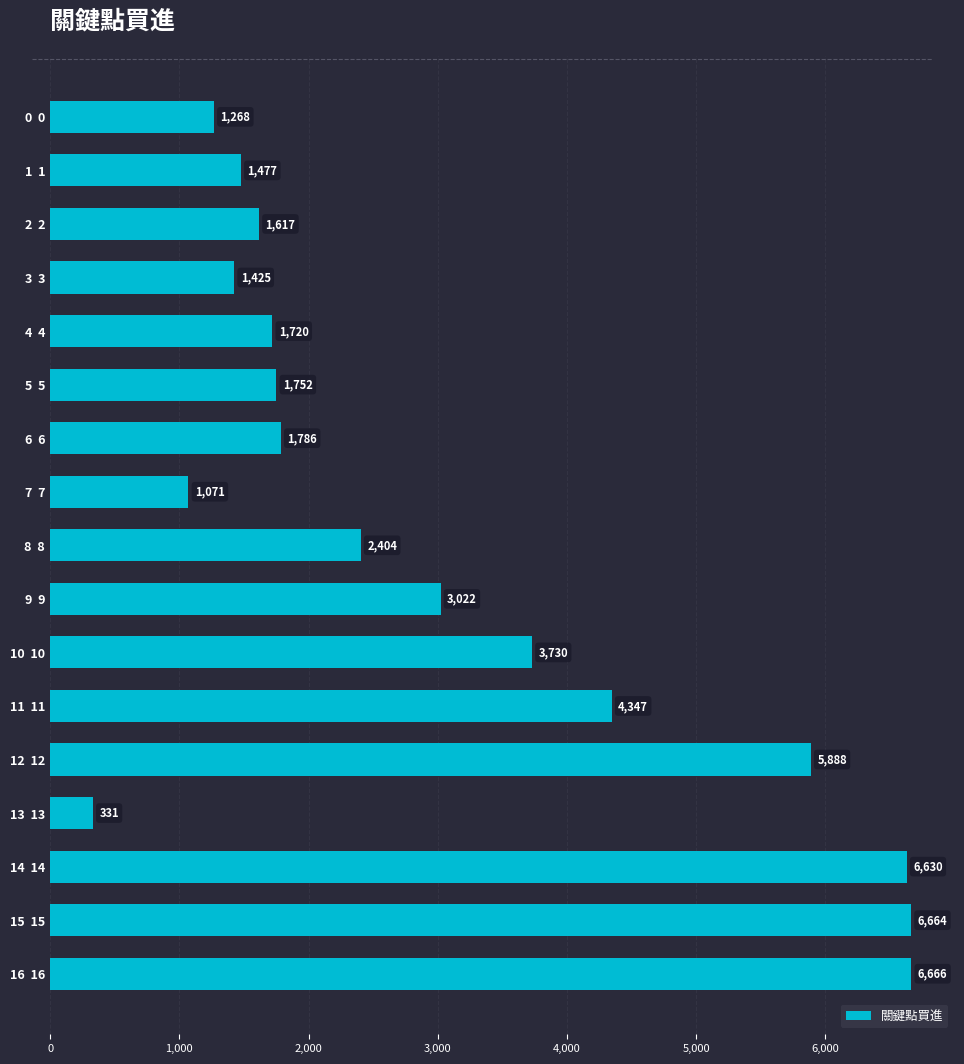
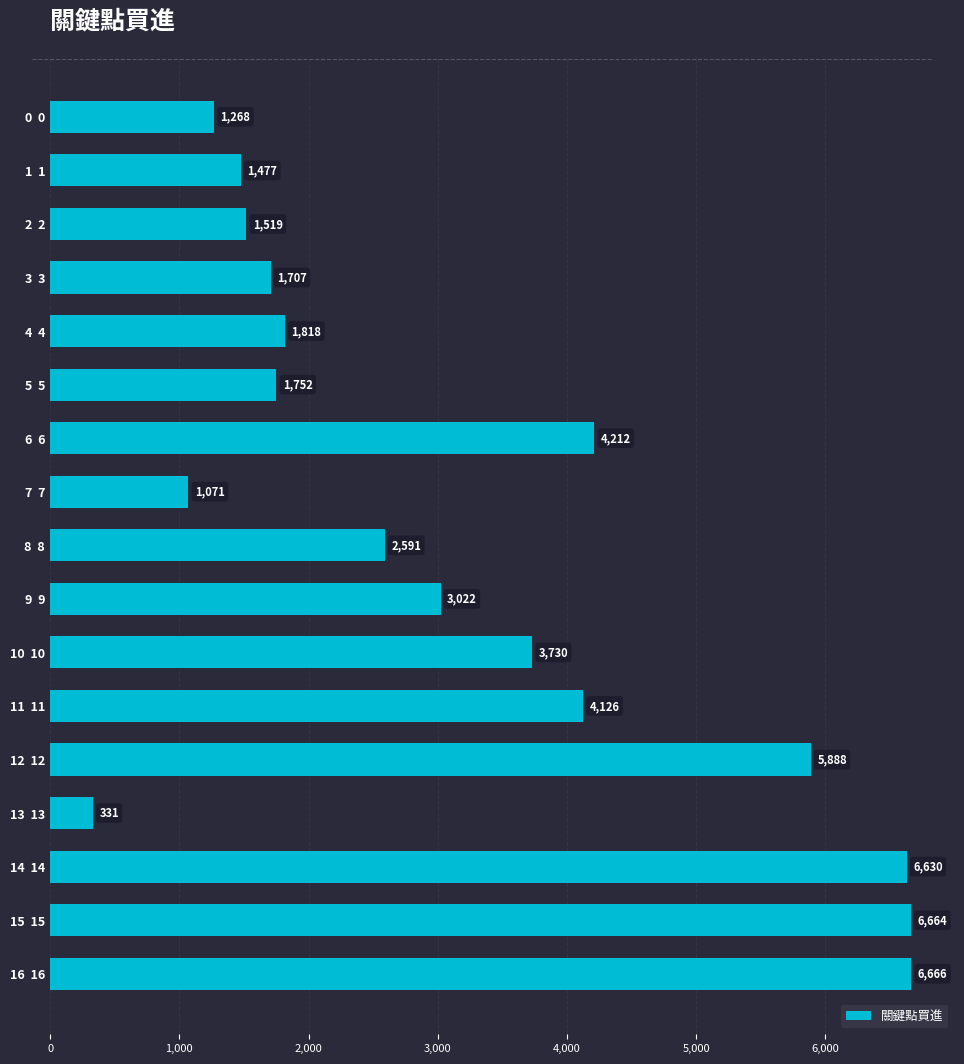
2 2: 1,617 -> 1,519
3 3: 1,425 -> 1,707
4 4: 1,720 -> 1,818
6 6: 1,786 -> 4,212
8 8: 2,404 -> 2,591
11 11: 4,347 -> 4,126
